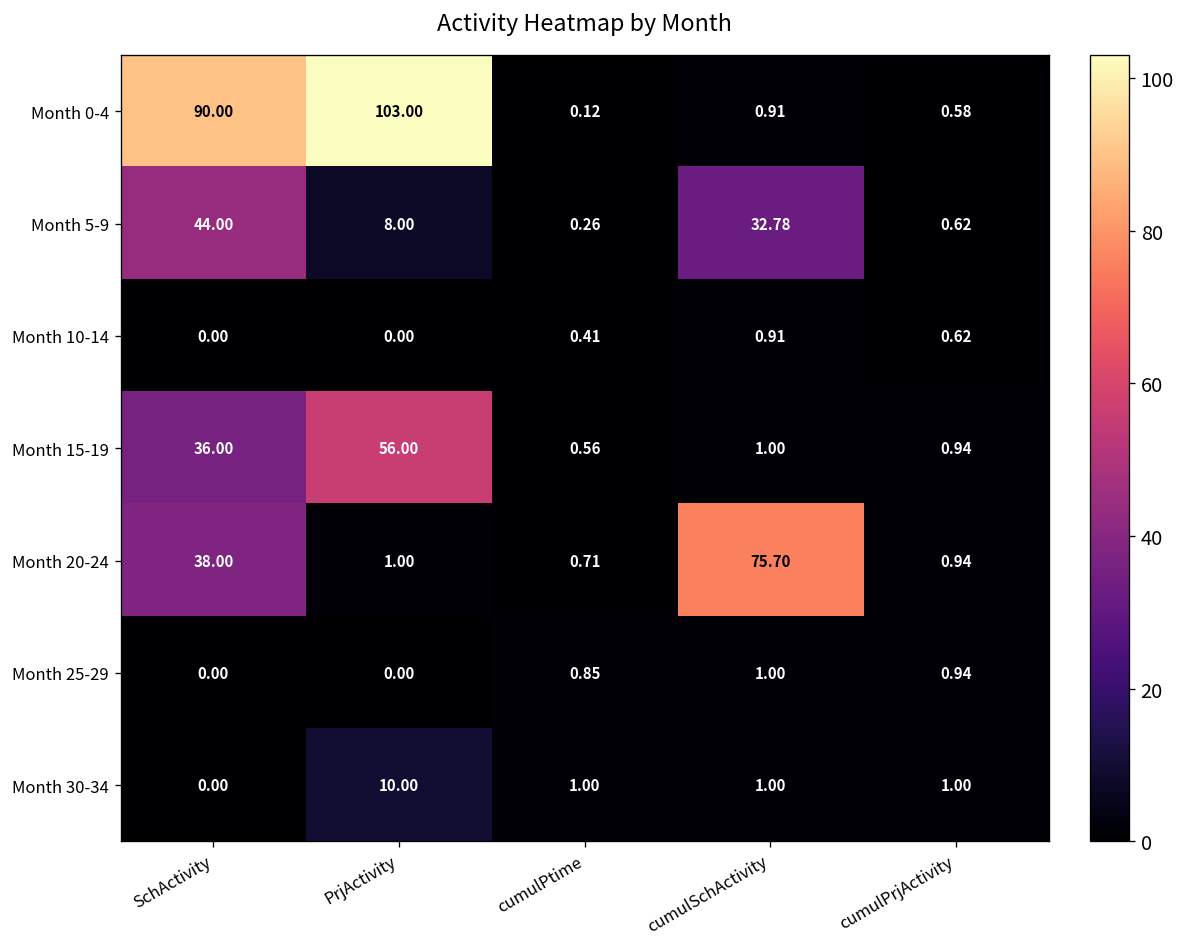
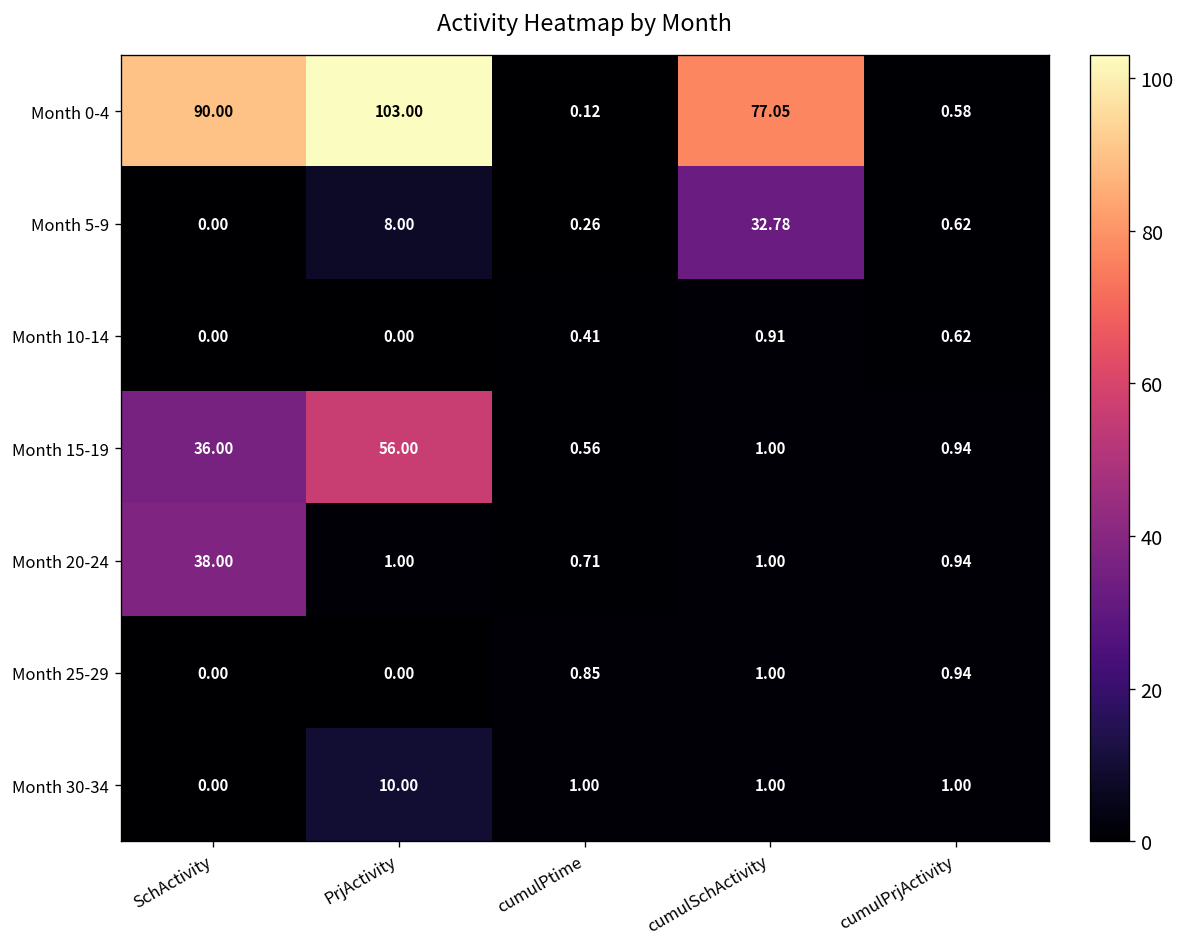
Month 0-4, cumulSchActivity: 0.91 -> 77.05
Month 5-9, SchActivity: 44.00 -> 0.00
Month 20-24, cumulSchActivity: 75.70 -> 1.00
